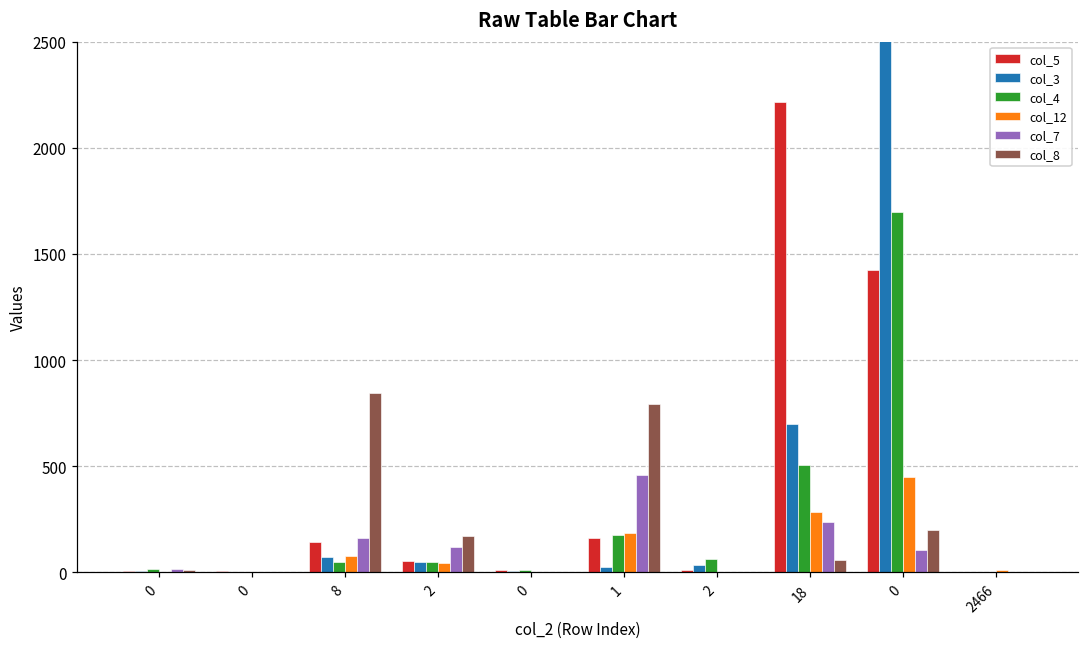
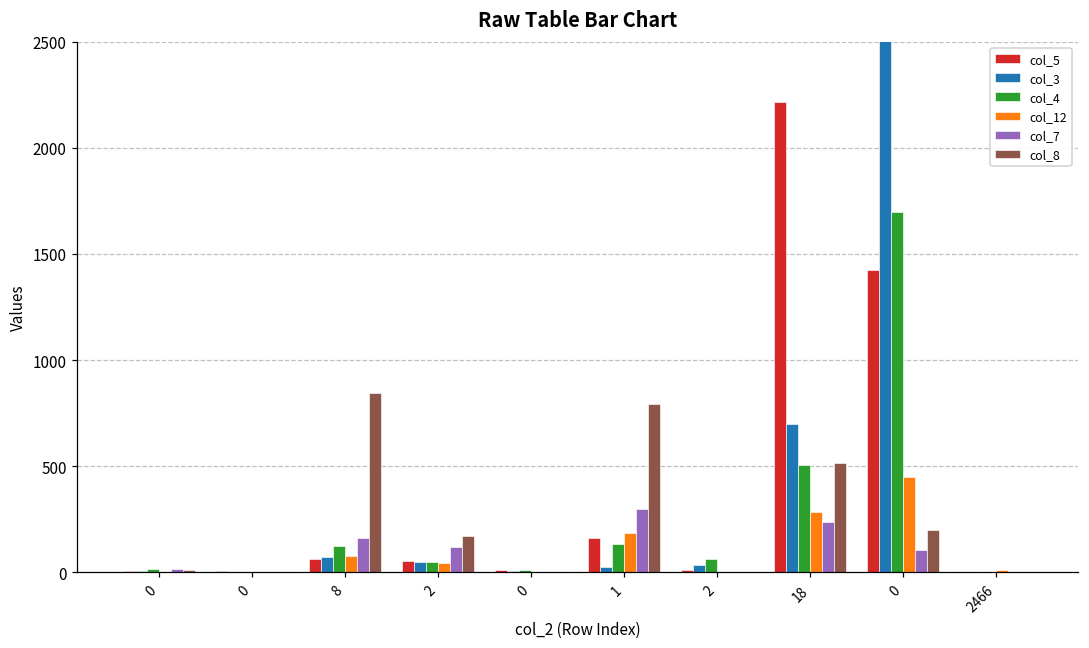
col_5, 8: 140 -> 60
col_4, 8: 50 -> 120
col_4, 1: 180 -> 130
col_7, 1: 460 -> 300
col_8, 18: 60 -> 510
